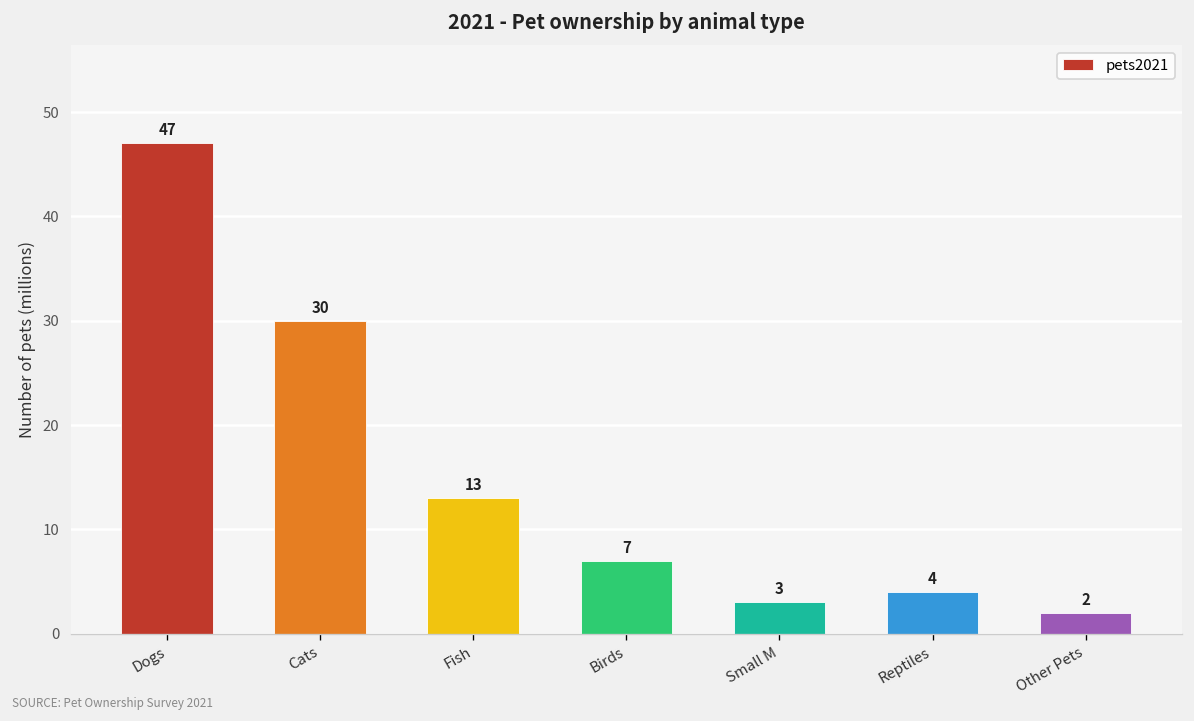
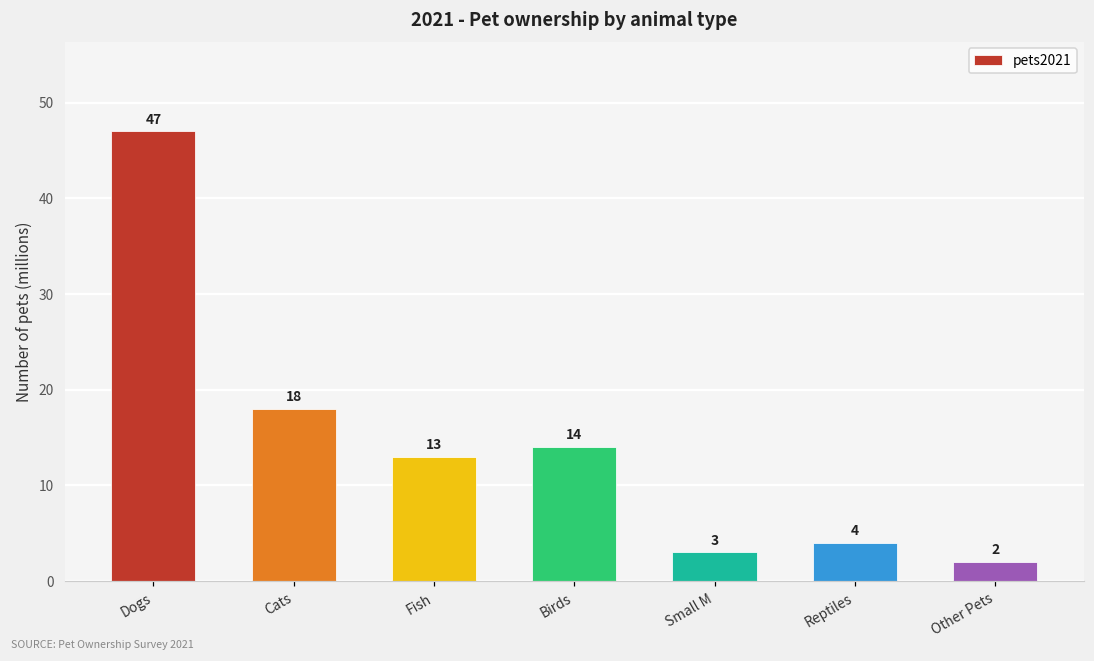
Cats: 30 -> 18
Birds: 7 -> 14
